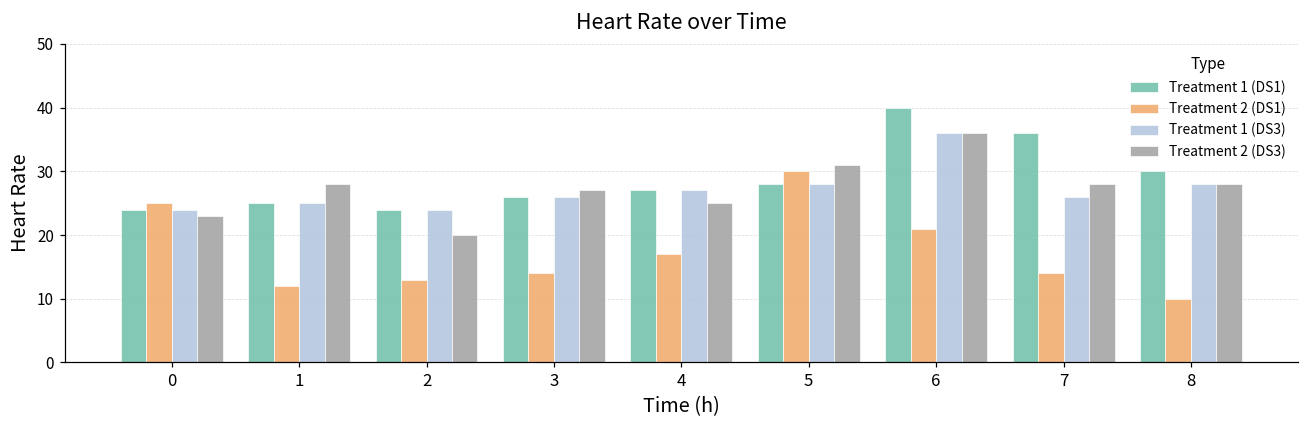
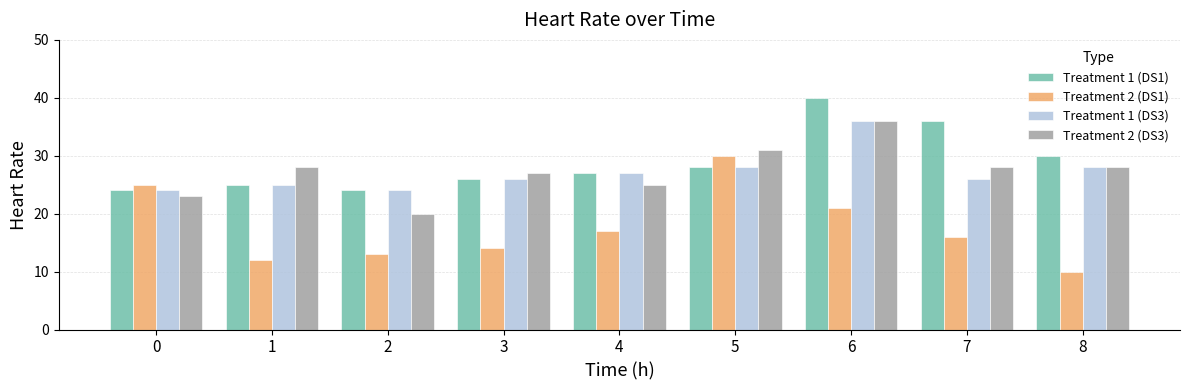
Treatment 2 (DS1), 7: 14 -> 16
